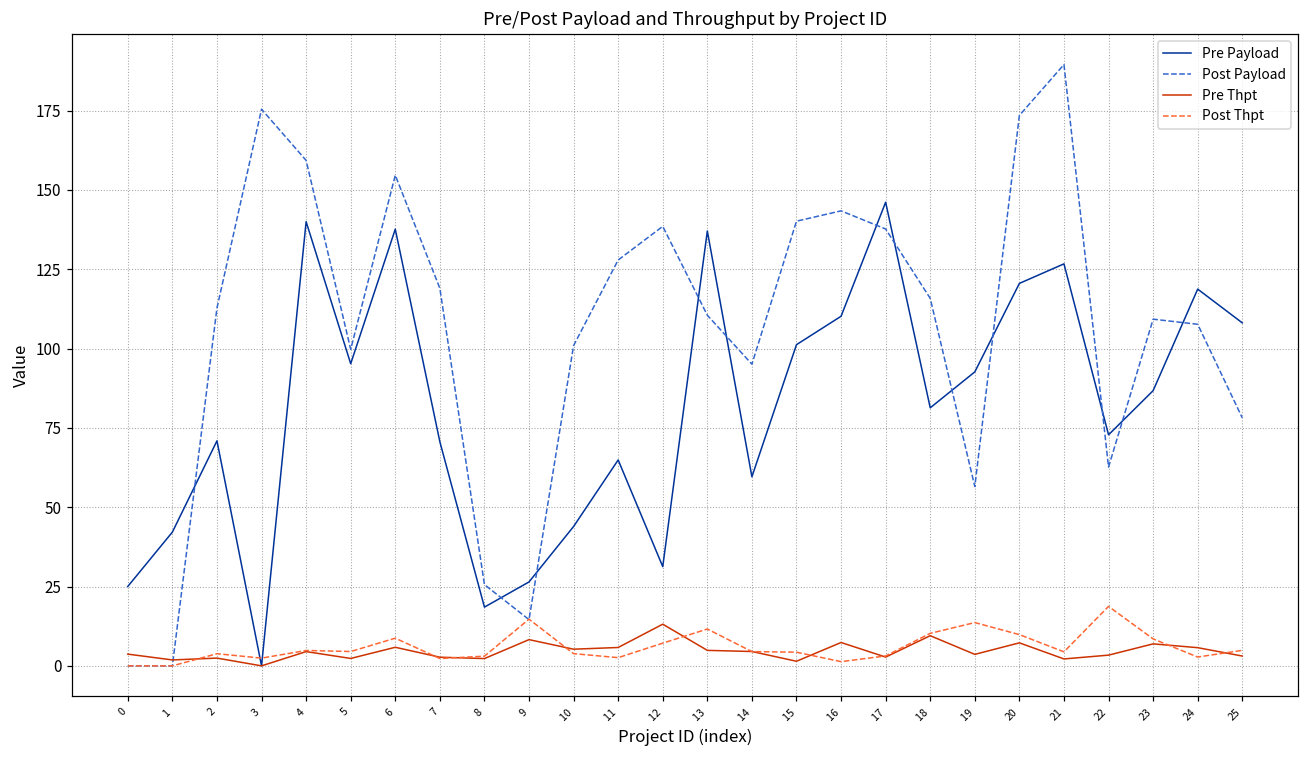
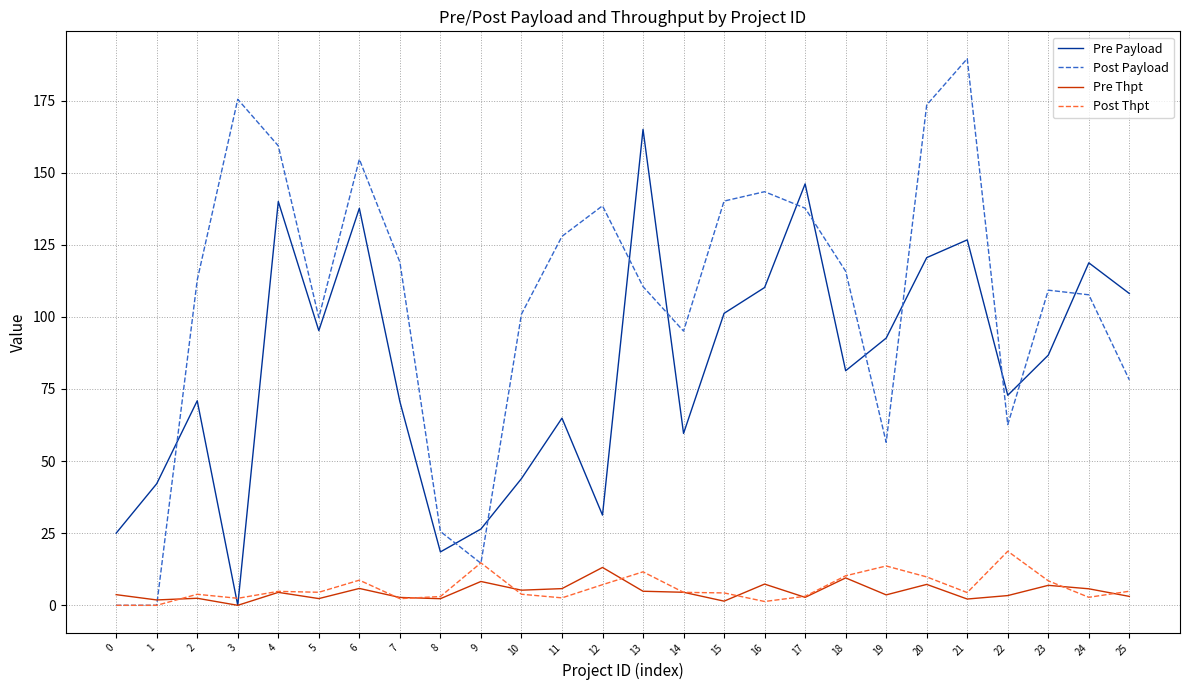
Pre Payload, 13: 137 -> 165
